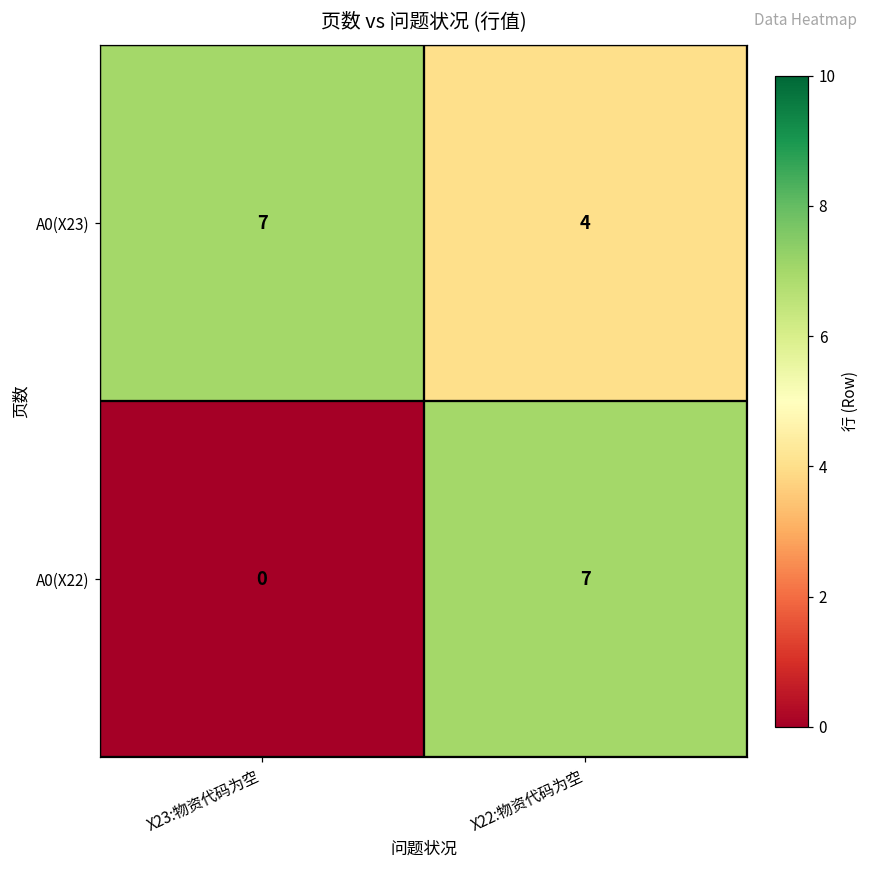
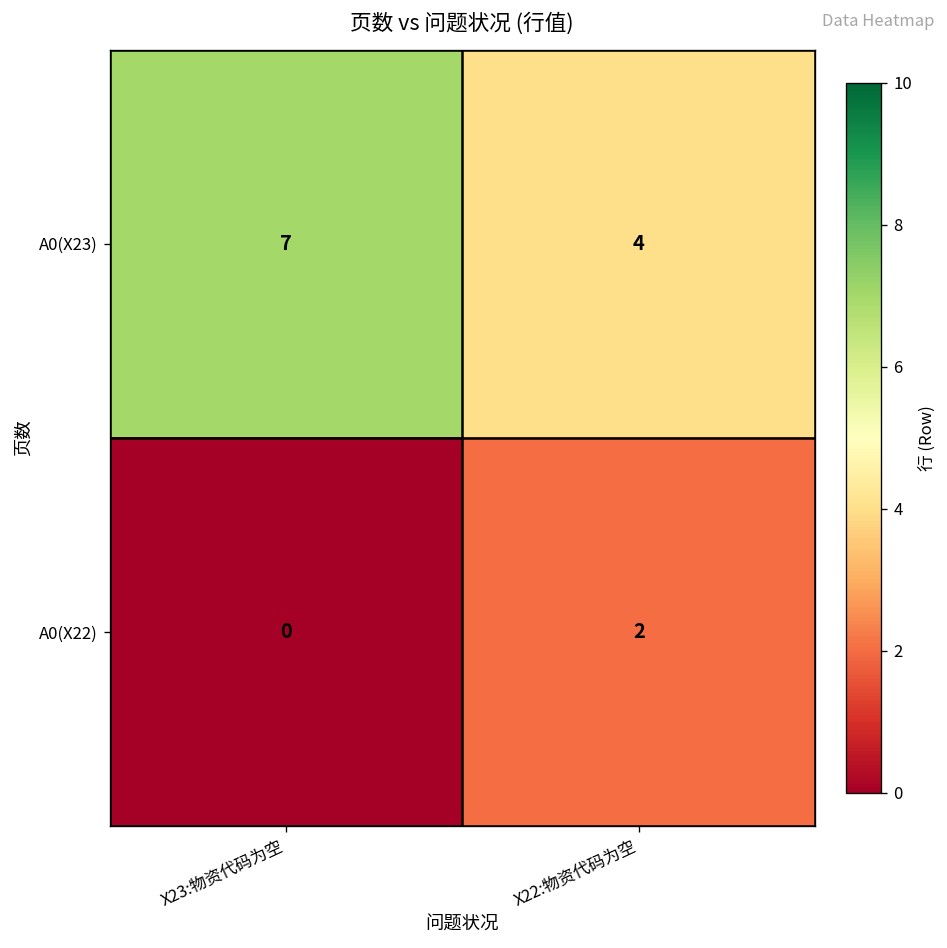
A0(X22), X22:物资代码为空: 7 -> 2
